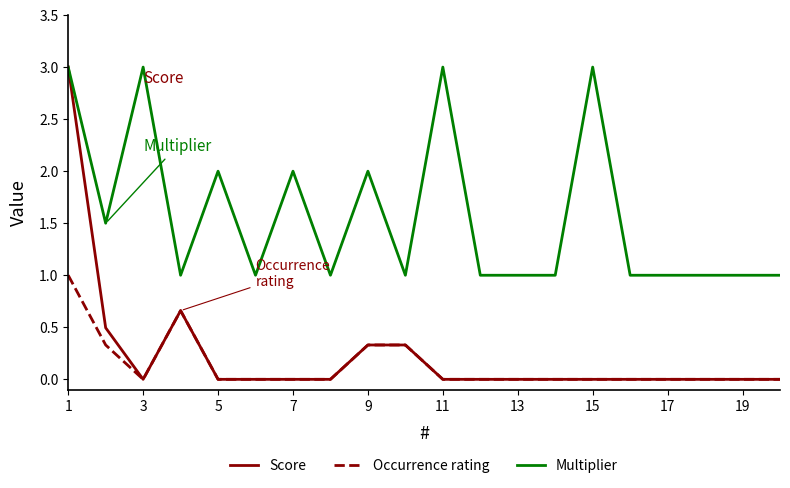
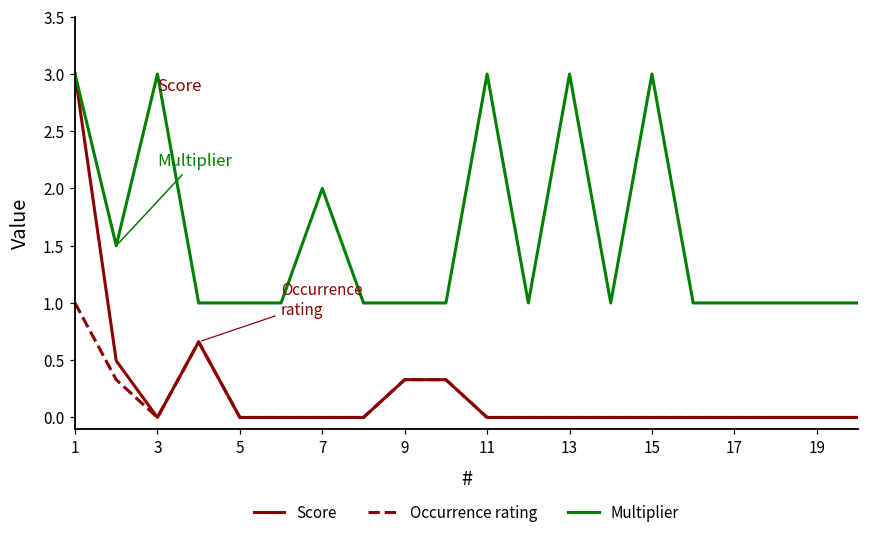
Multiplier, 5: 2 -> 1
Multiplier, 9: 2 -> 1
Multiplier, 13: 1 -> 3
